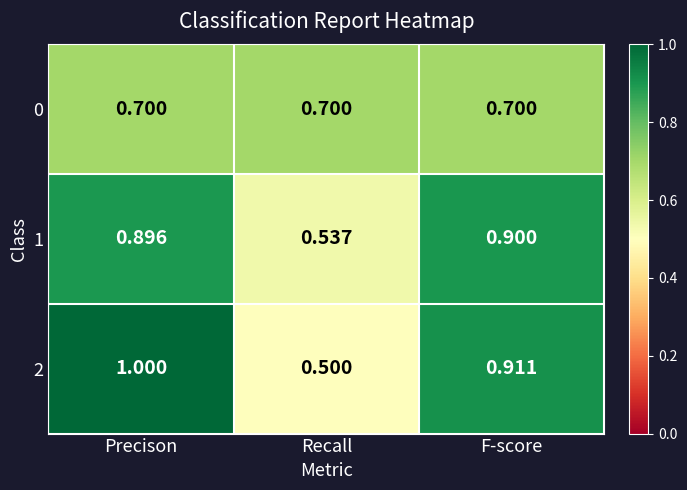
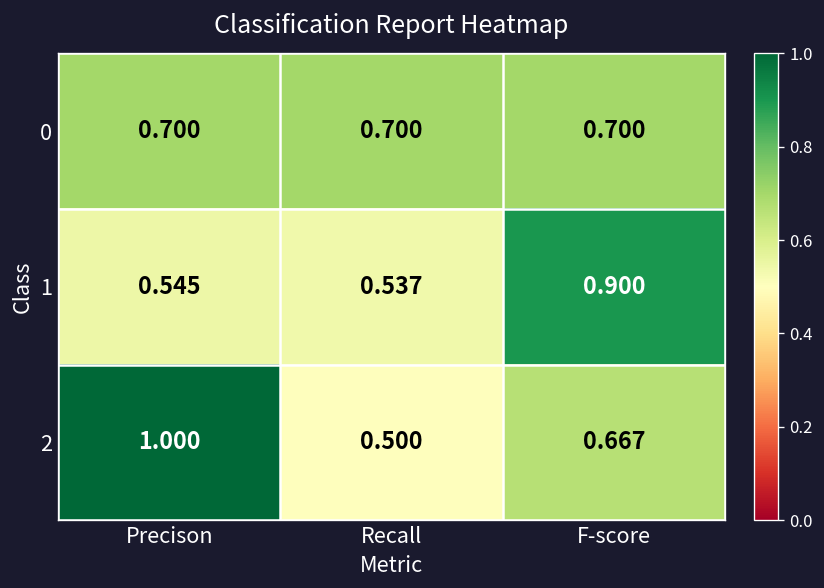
1, Precison: 0.896 -> 0.545
2, F-score: 0.911 -> 0.667
